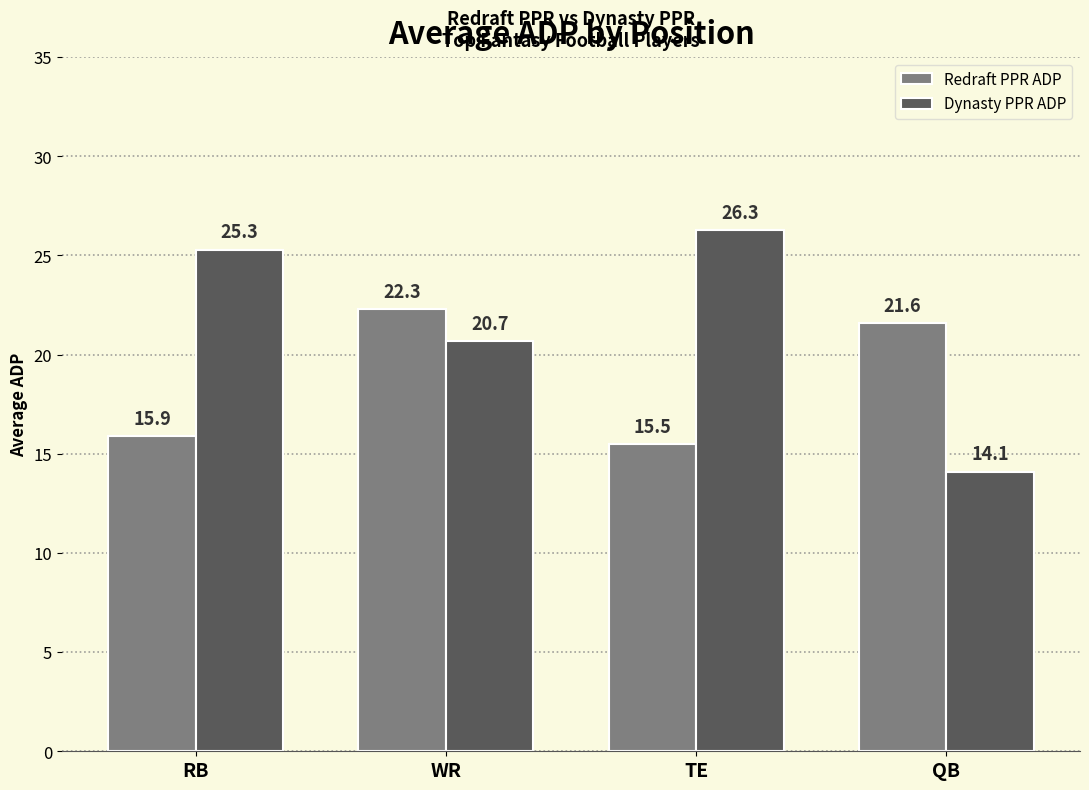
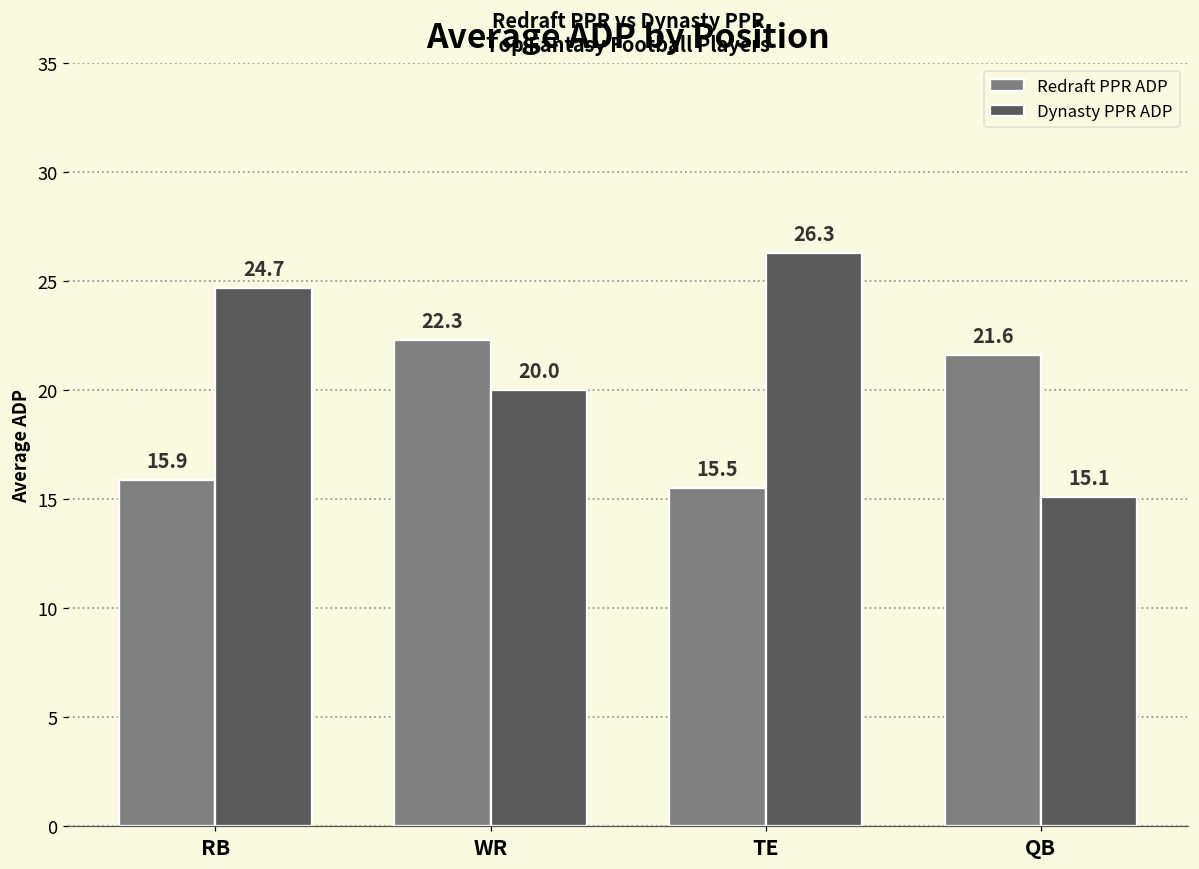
Dynasty PPR ADP, RB: 25.3 -> 24.7
Dynasty PPR ADP, WR: 20.7 -> 20.0
Dynasty PPR ADP, QB: 14.1 -> 15.1
